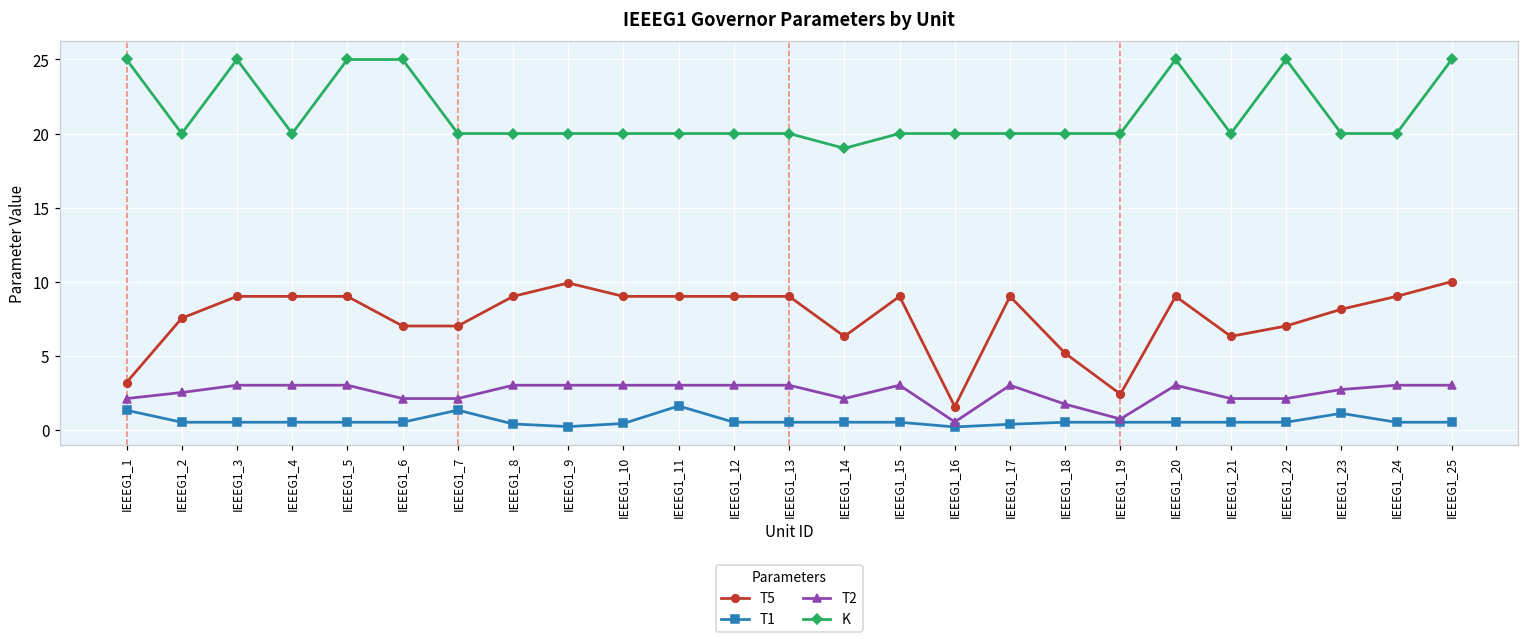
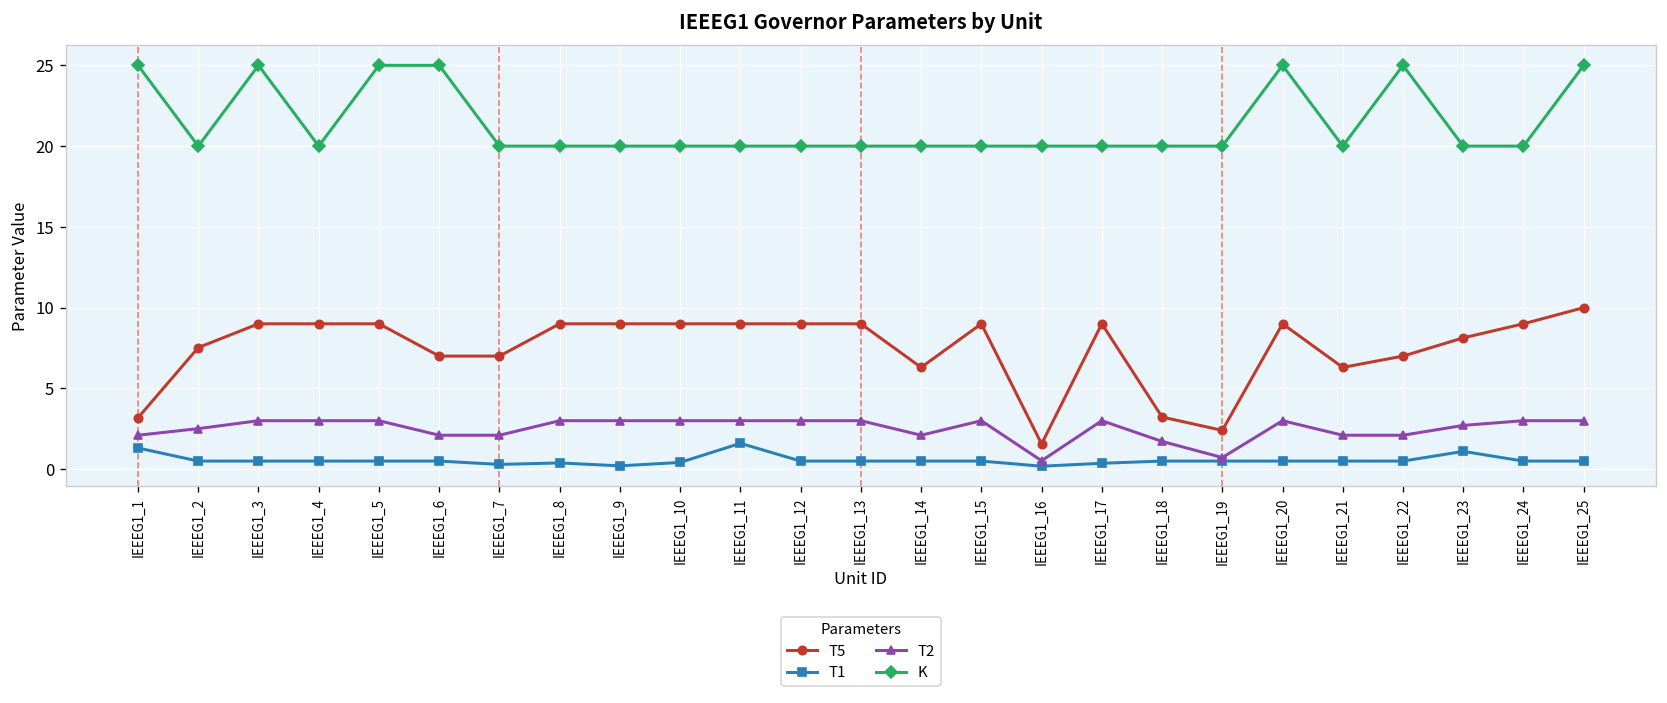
T1, IEEEG1_7: 1.3 -> 0.3
T5, IEEEG1_9: 9.9 -> 9.0
K, IEEEG1_14: 19 -> 20
T5, IEEEG1_18: 5.2 -> 3.2
